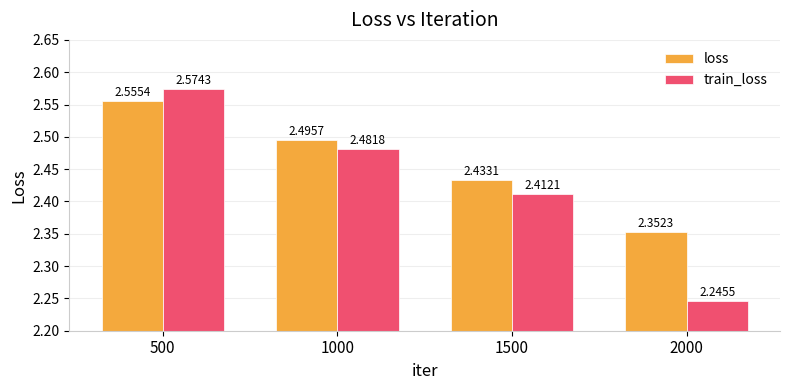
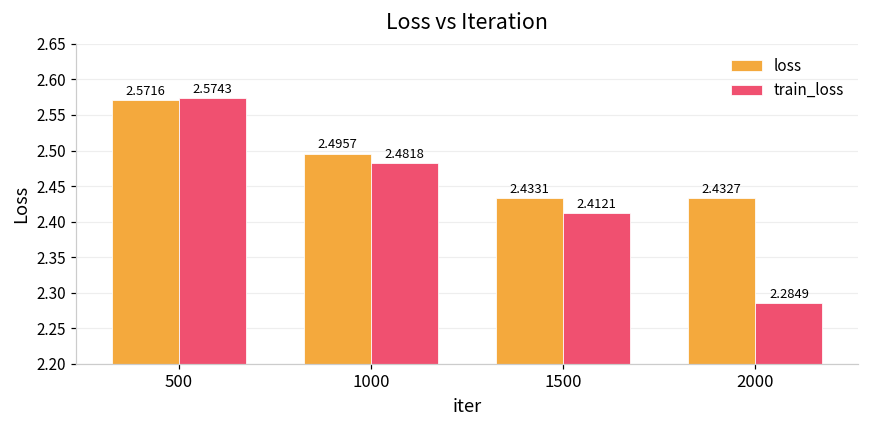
loss, 500: 2.5554 -> 2.5716
loss, 2000: 2.3523 -> 2.4327
train_loss, 2000: 2.2455 -> 2.2849
